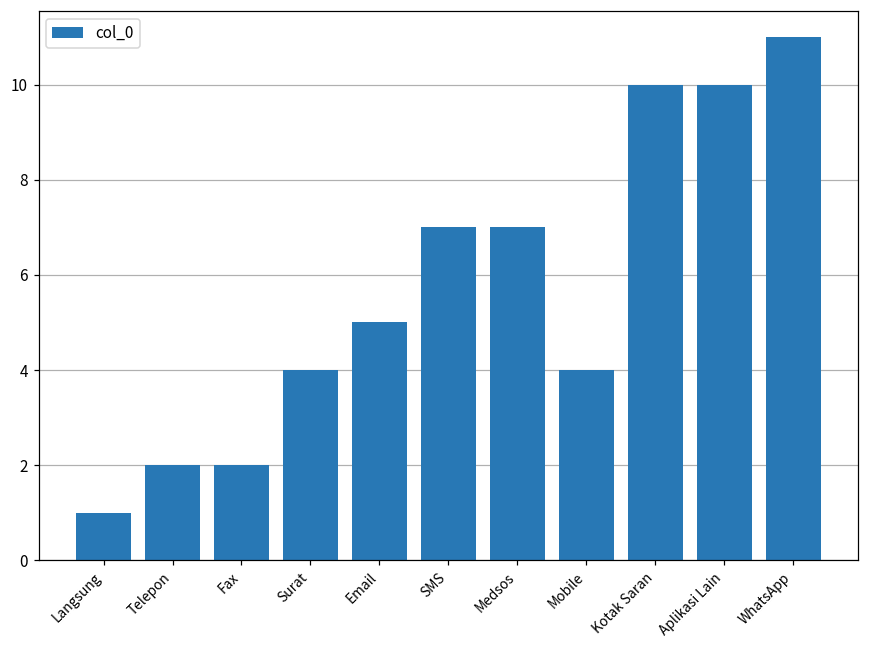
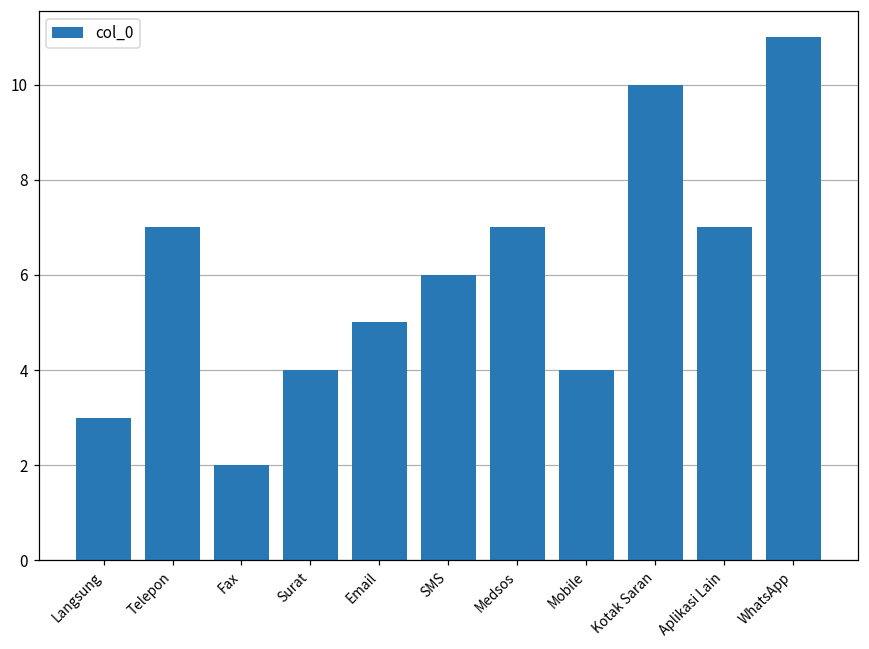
Langsung: 1 -> 3
Telepon: 2 -> 7
SMS: 7 -> 6
Aplikasi Lain: 10 -> 7
